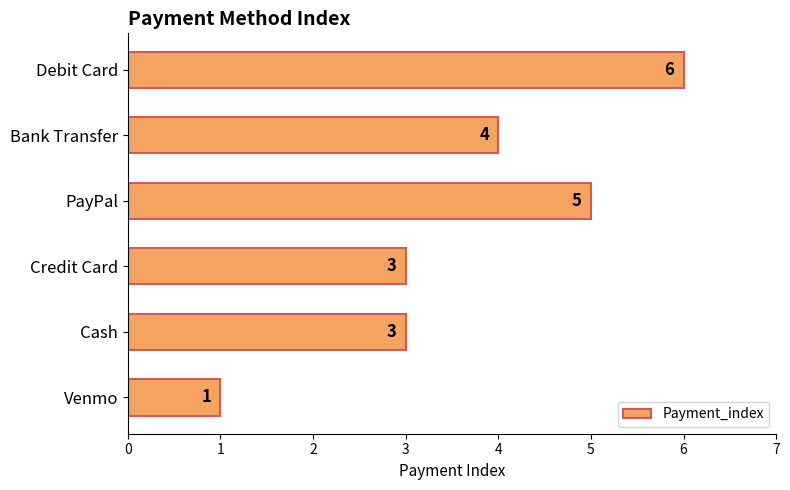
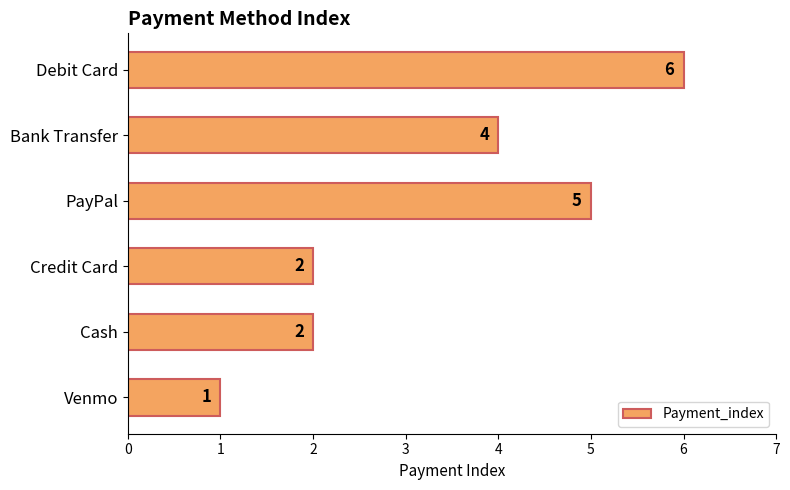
Credit Card: 3 -> 2
Cash: 3 -> 2
